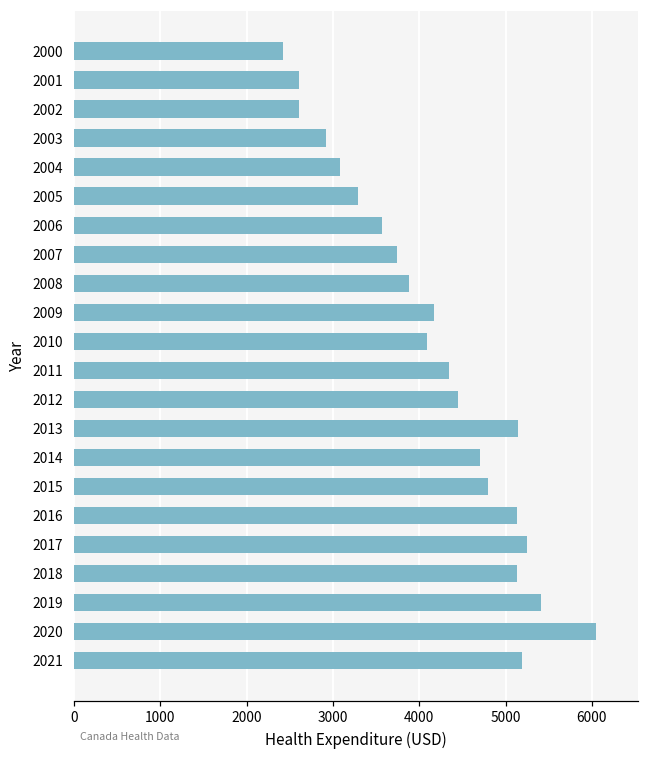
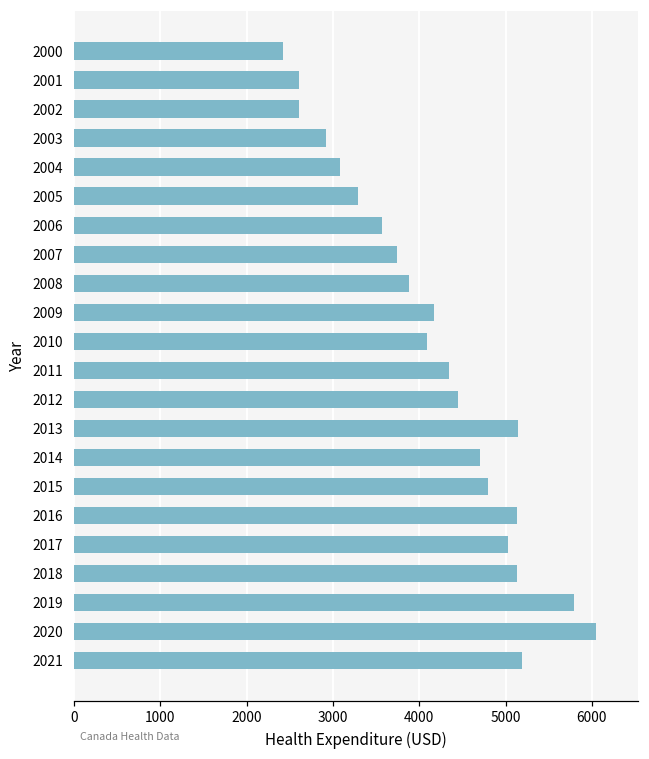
2017: 5200 -> 5000
2019: 5400 -> 5800
